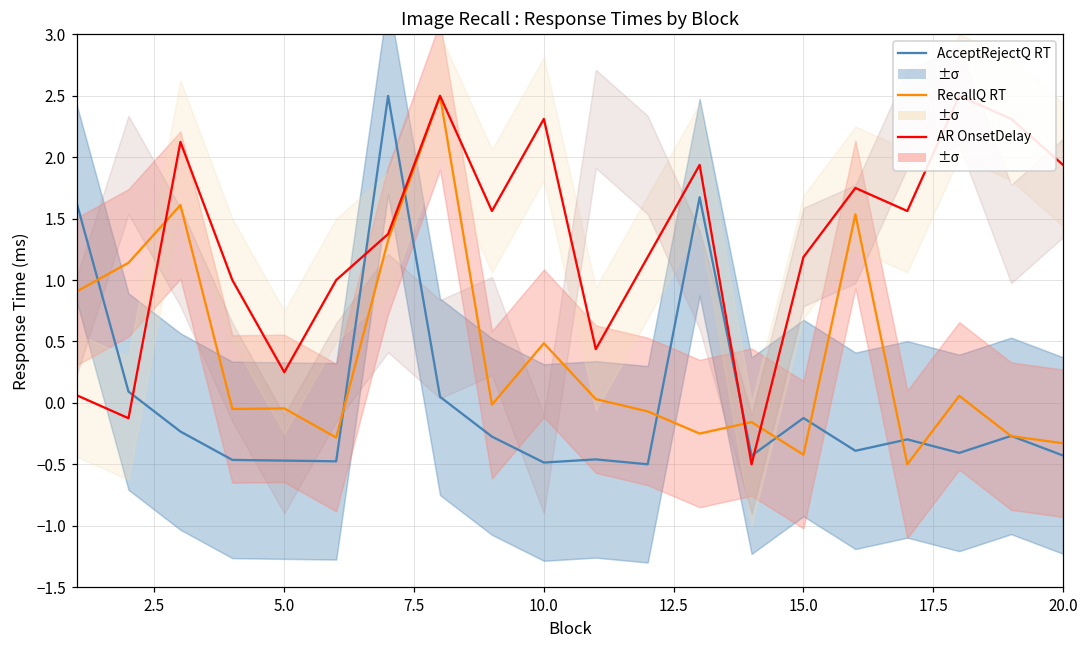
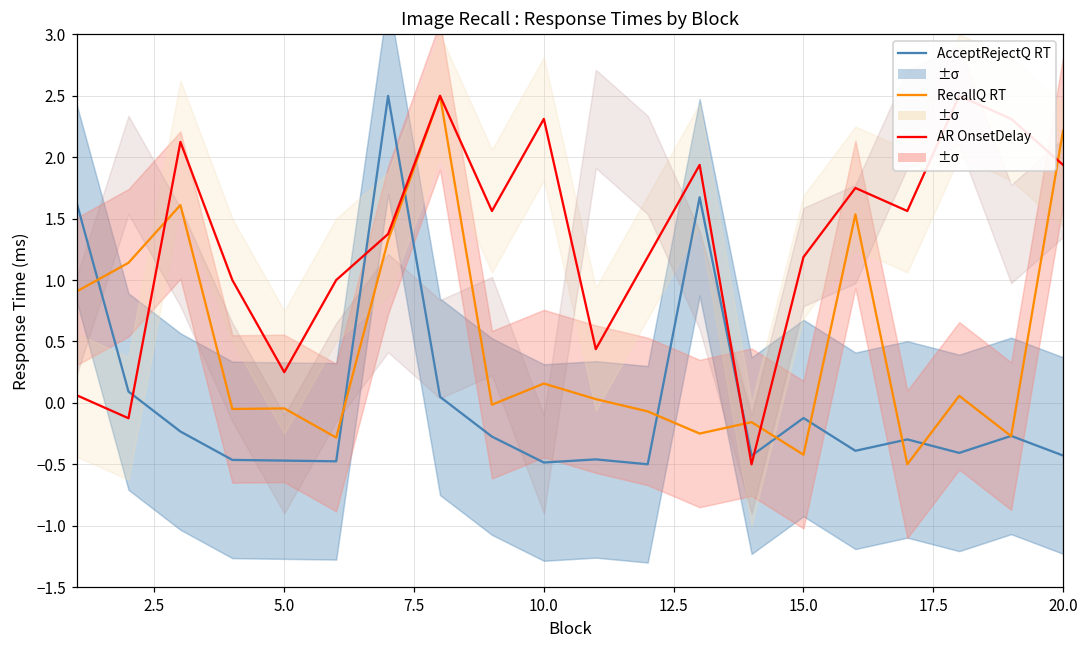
RecallQ RT, 10.0: 0.49 -> 0.16
RecallQ RT, 20.0: -0.33 -> 2.22
